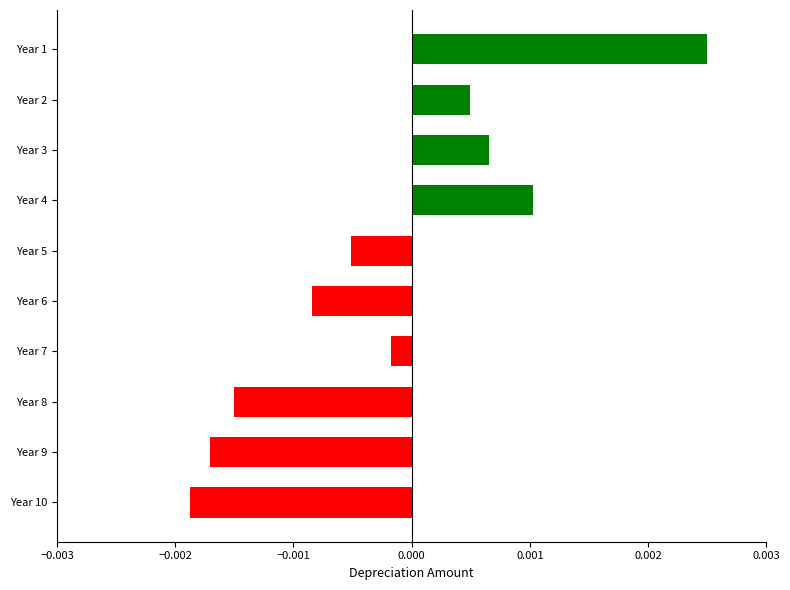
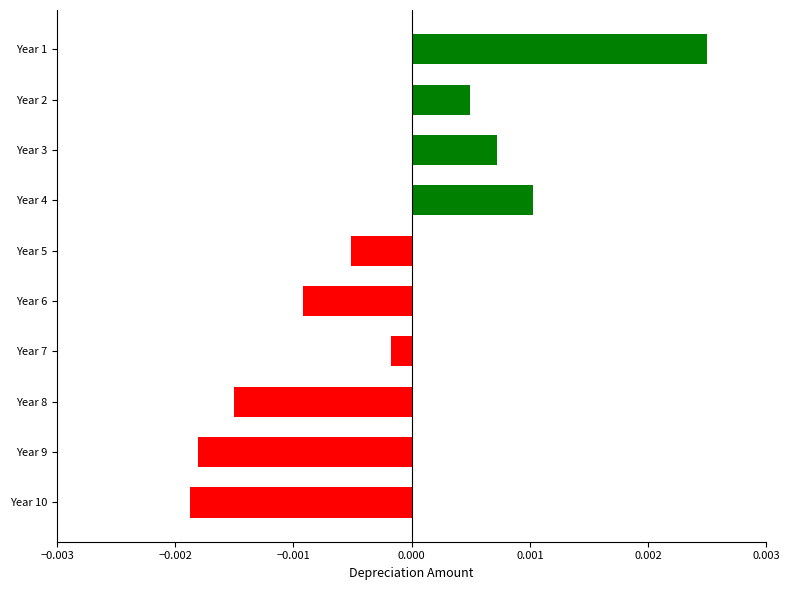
Year 3: 0.00065 -> 0.00072
Year 6: -0.00084 -> -0.00092
Year 9: -0.00171 -> -0.00181
